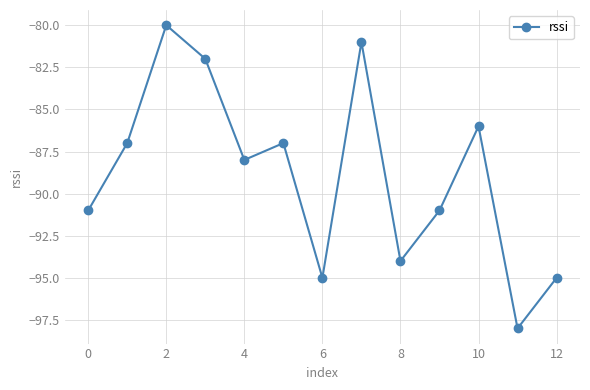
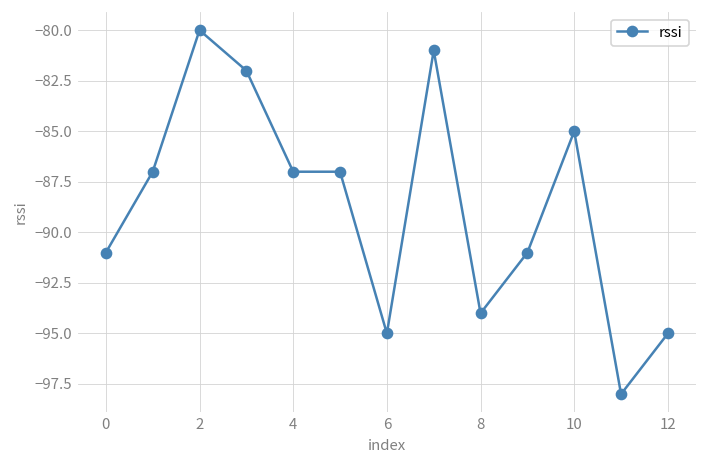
4: -88 -> -87
10: -86 -> -85
